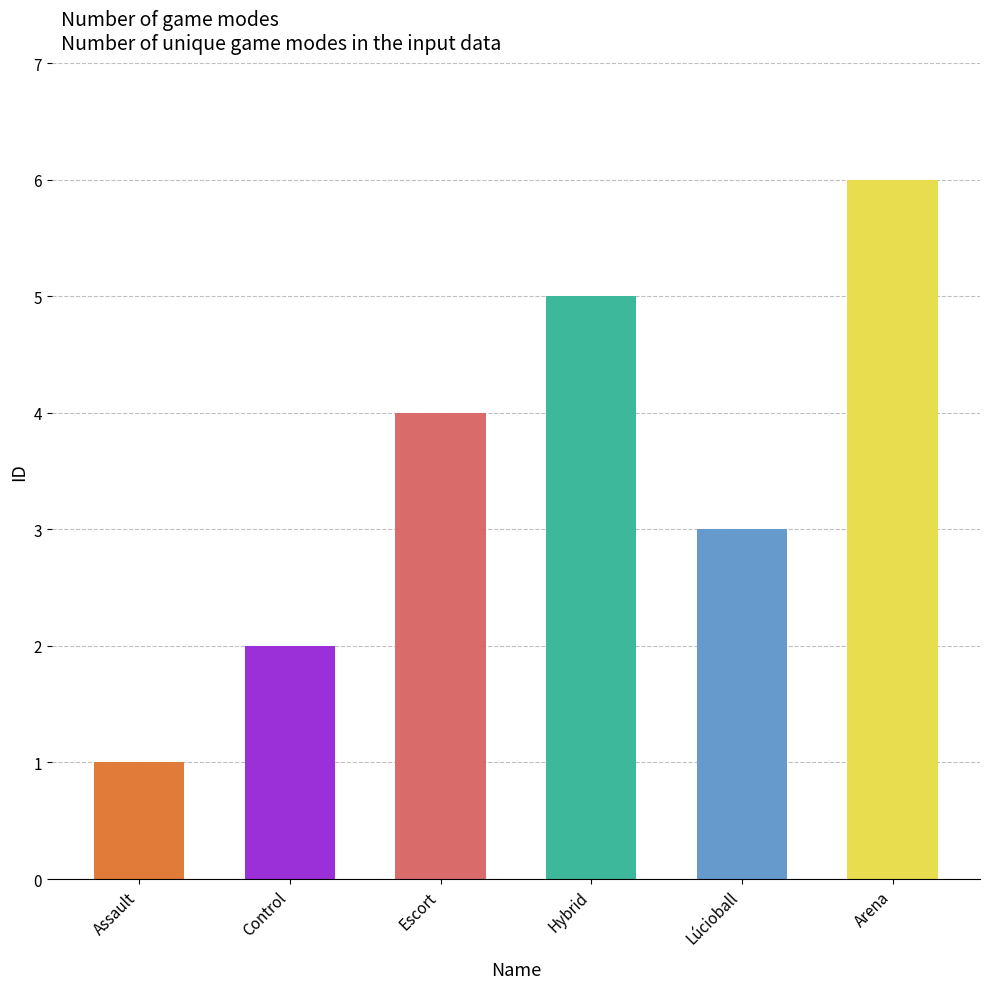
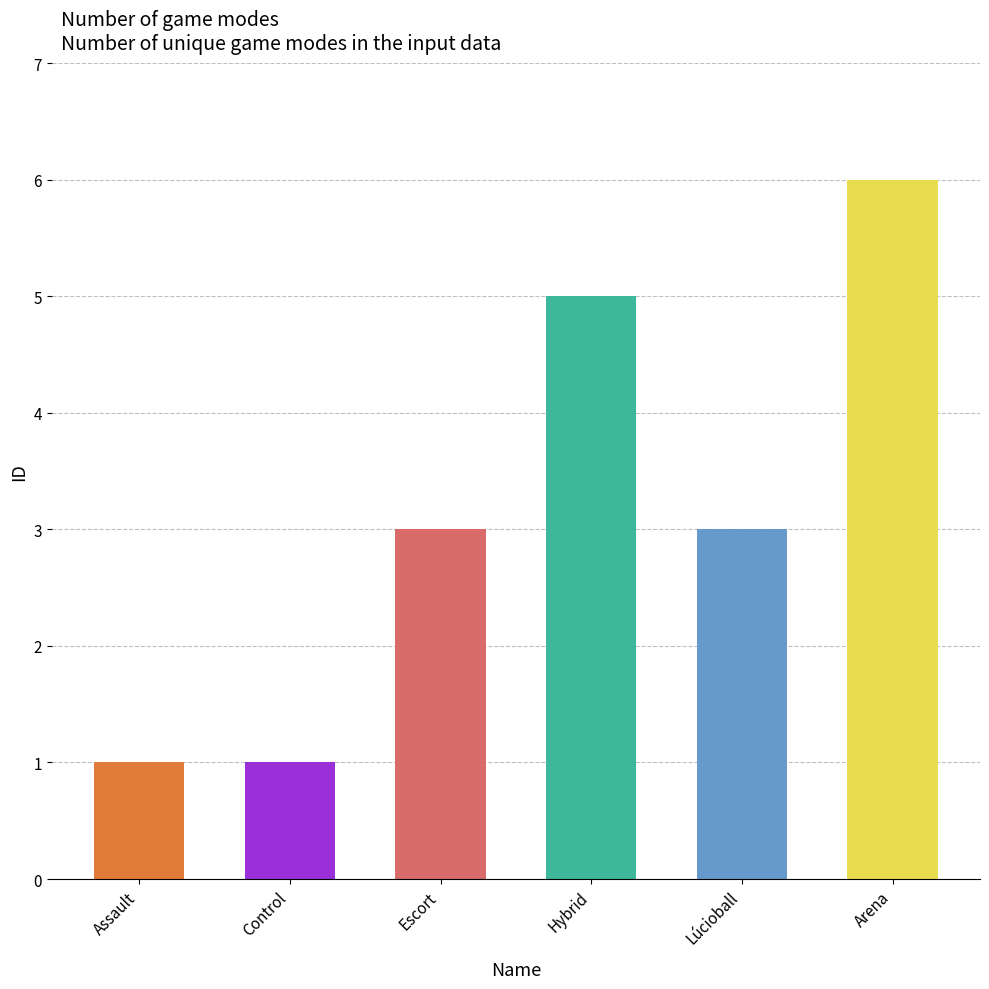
Control: 2 -> 1
Escort: 4 -> 3
